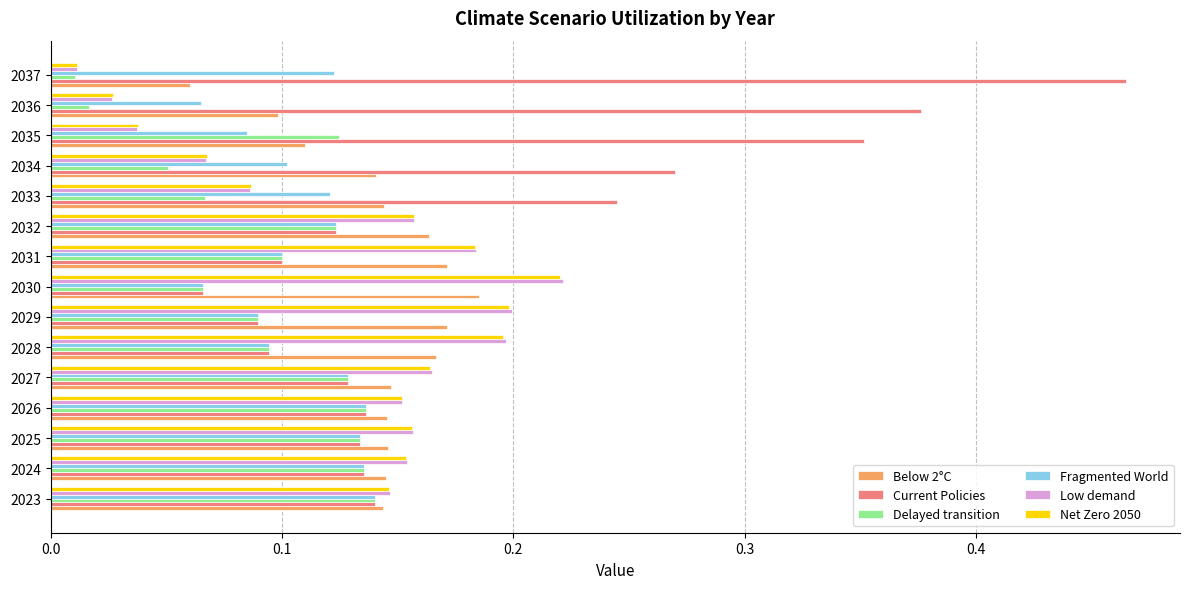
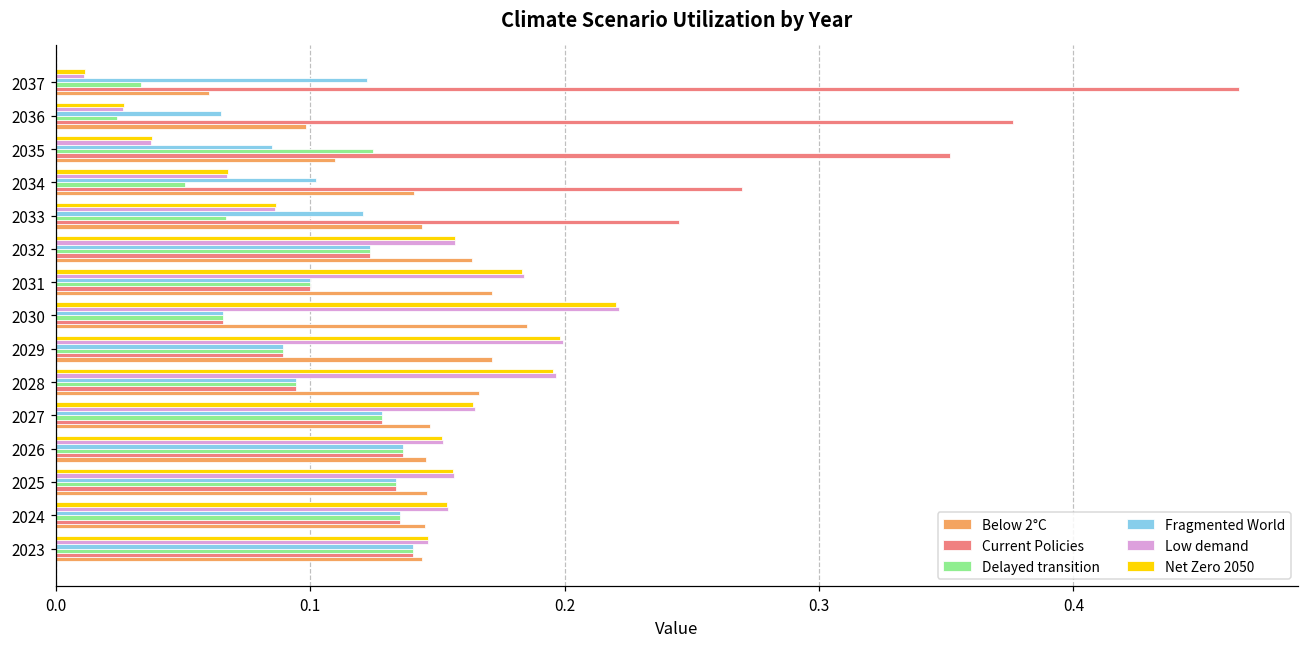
Delayed transition, 2037: 0.011 -> 0.034
Delayed transition, 2036: 0.016 -> 0.024
